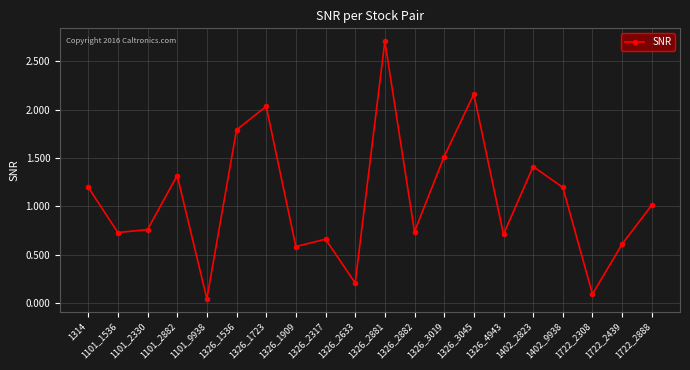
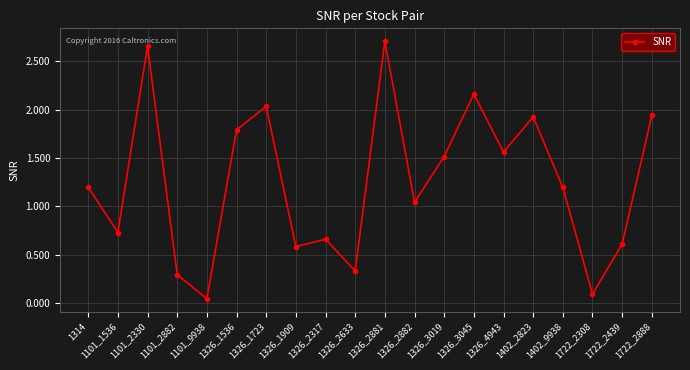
1101_2330: 0.8 -> 2.7
1101_2882: 1.3 -> 0.3
1326_2633: 0.2 -> 0.3
1326_2882: 0.7 -> 1.0
1326_4943: 0.7 -> 1.6
1402_2823: 1.4 -> 1.9
1722_2888: 1.0 -> 1.9
